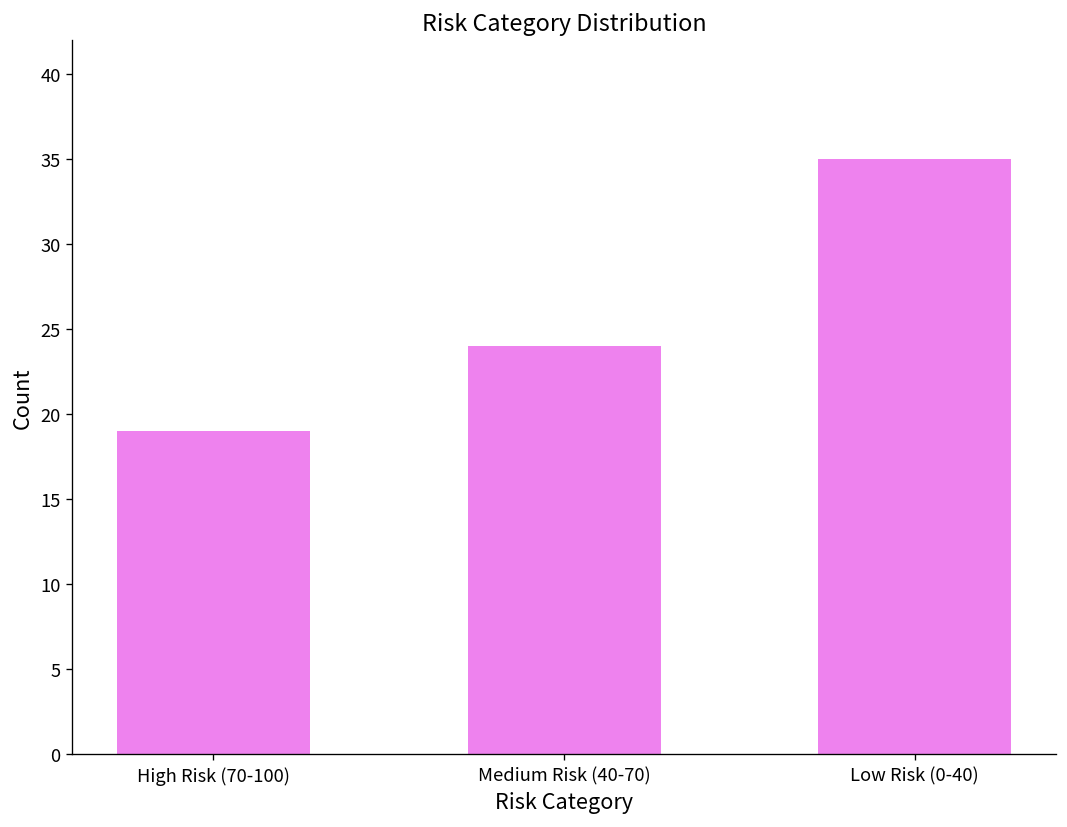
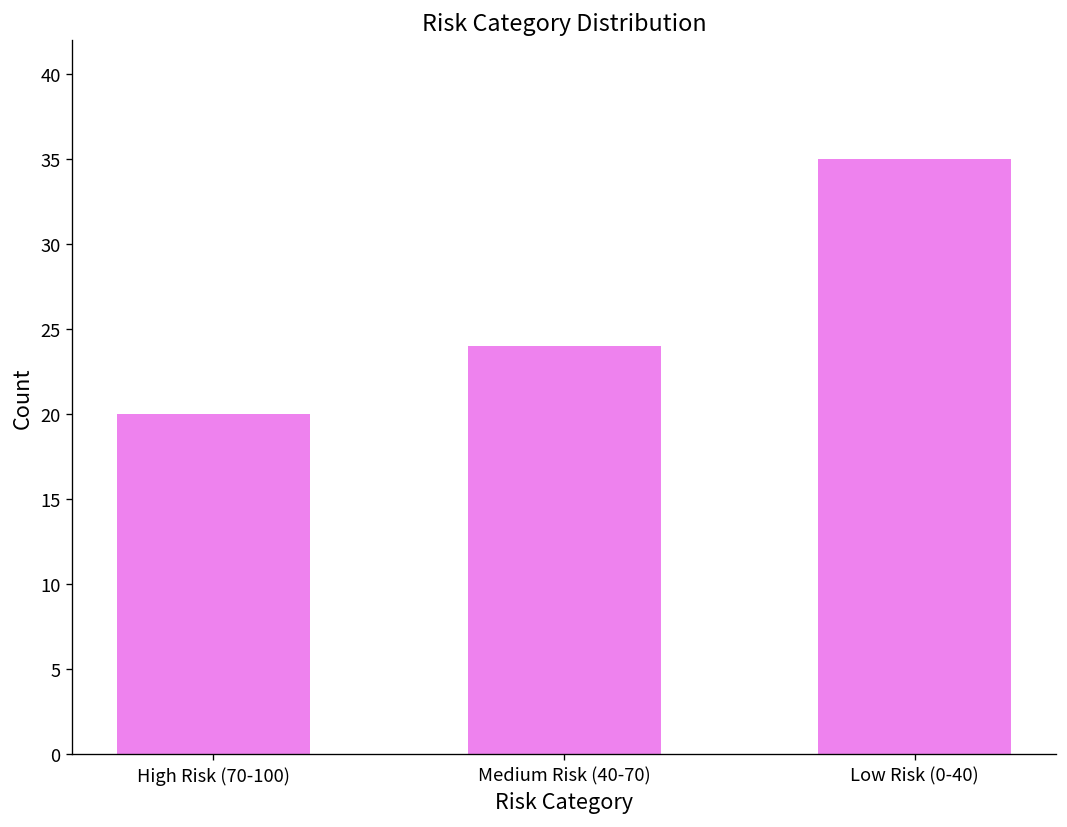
High Risk (70-100): 19 -> 20
